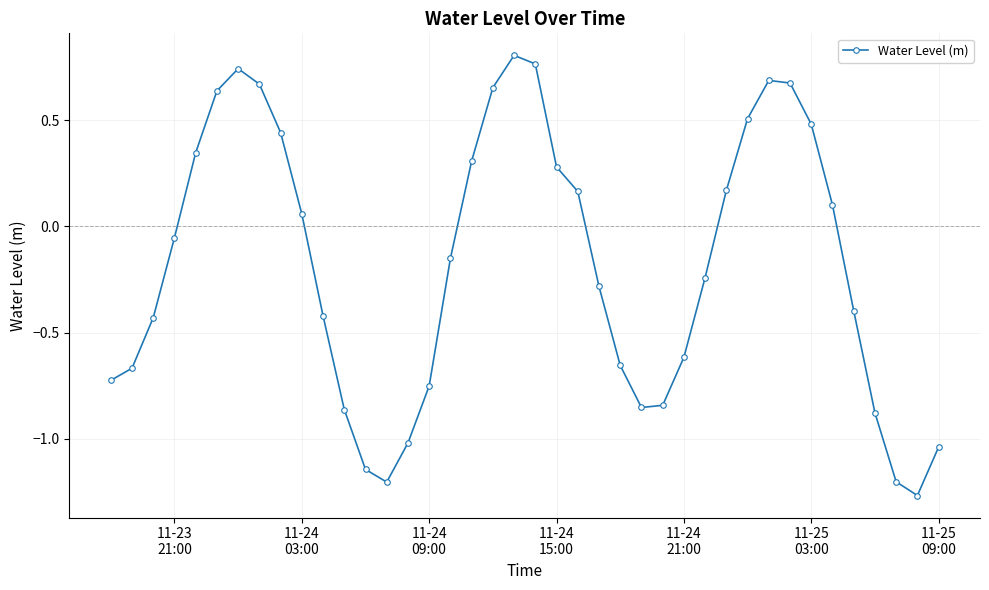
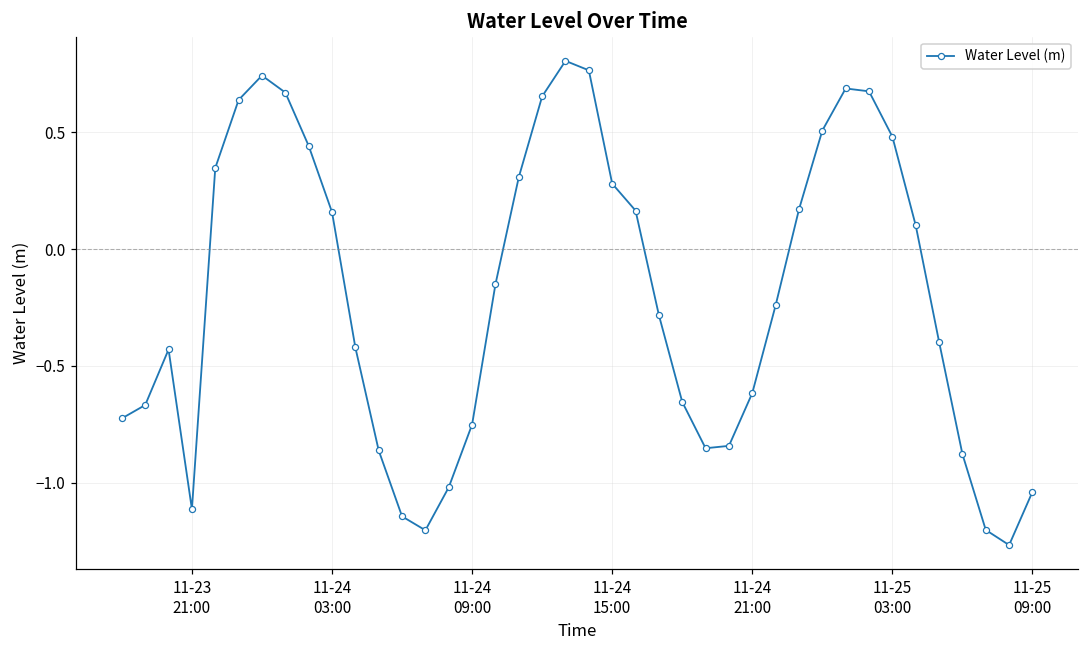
11-23 21:00: -0.05 -> -1.11
11-24 03:00: 0.06 -> 0.16
